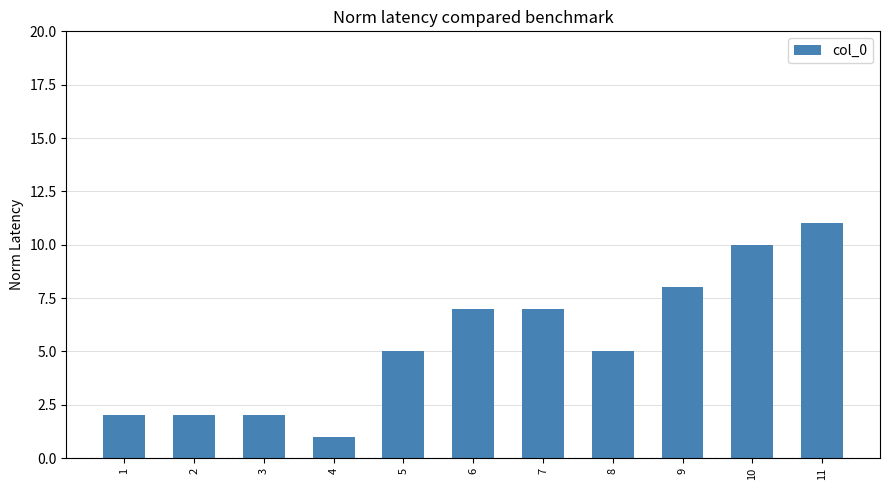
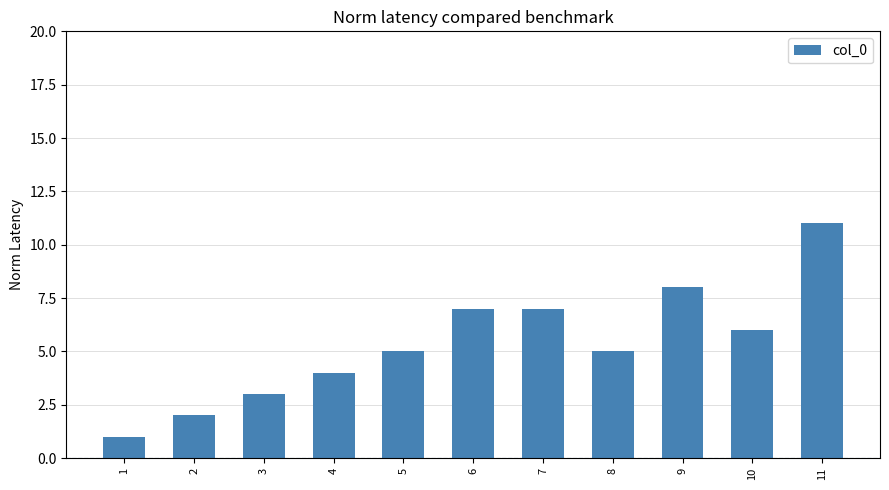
1: 2 -> 1
3: 2 -> 3
4: 1 -> 4
10: 10 -> 6
